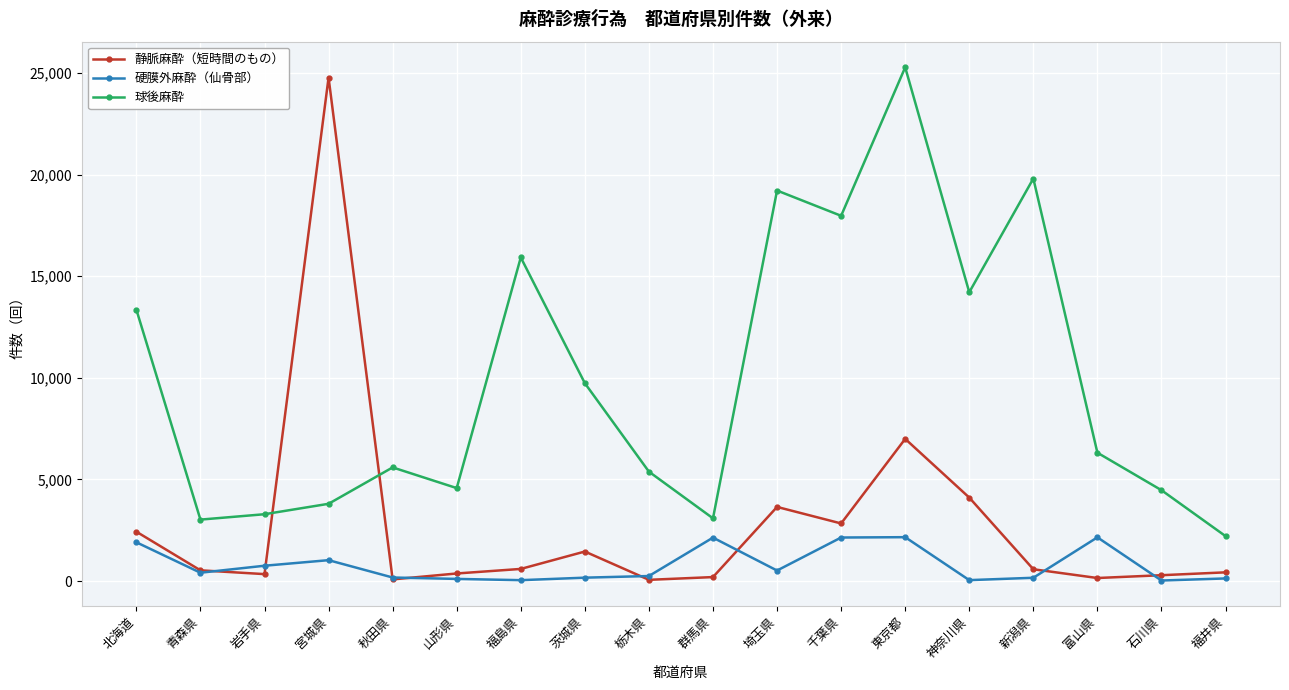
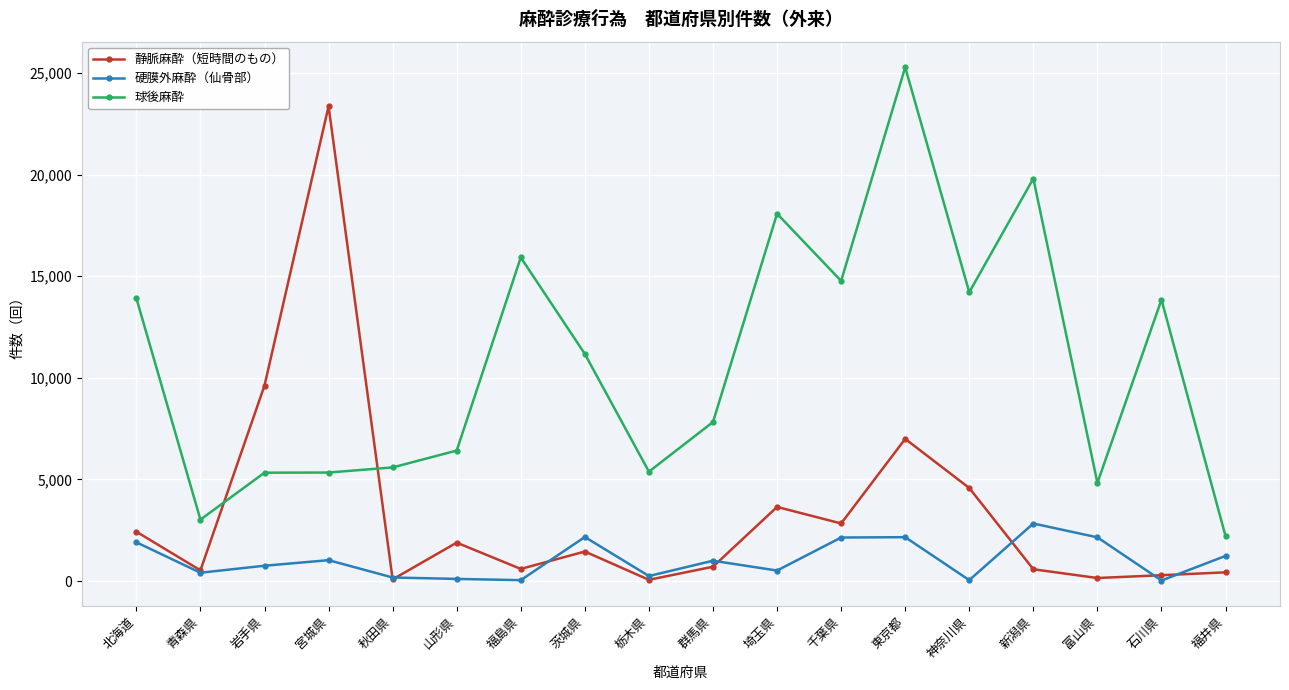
球後麻酔, 北海道: 13,400 -> 13,900
静脈麻酔（短時間のもの）, 岩手県: 300 -> 9,600
球後麻酔, 岩手県: 3,300 -> 5,300
静脈麻酔（短時間のもの）, 宮城県: 24,800 -> 23,400
球後麻酔, 宮城県: 3,800 -> 5,300
静脈麻酔（短時間のもの）, 山形県: 400 -> 1,900
球後麻酔, 山形県: 4,600 -> 6,400
硬膜外麻酔（仙骨部）, 茨城県: 200 -> 2,200
球後麻酔, 茨城県: 9,700 -> 11,200
静脈麻酔（短時間のもの）, 群馬県: 200 -> 700
硬膜外麻酔（仙骨部）, 群馬県: 2,100 -> 1,000
球後麻酔, 群馬県: 3,100 -> 7,800
球後麻酔, 埼玉県: 19,200 -> 18,100
球後麻酔, 千葉県: 18,000 -> 14,800
静脈麻酔（短時間のもの）, 神奈川県: 4,100 -> 4,600
硬膜外麻酔（仙骨部）, 新潟県: 200 -> 2,800
球後麻酔, 富山県: 6,300 -> 4,800
球後麻酔, 石川県: 4,500 -> 13,800
硬膜外麻酔（仙骨部）, 福井県: 100 -> 1,200
